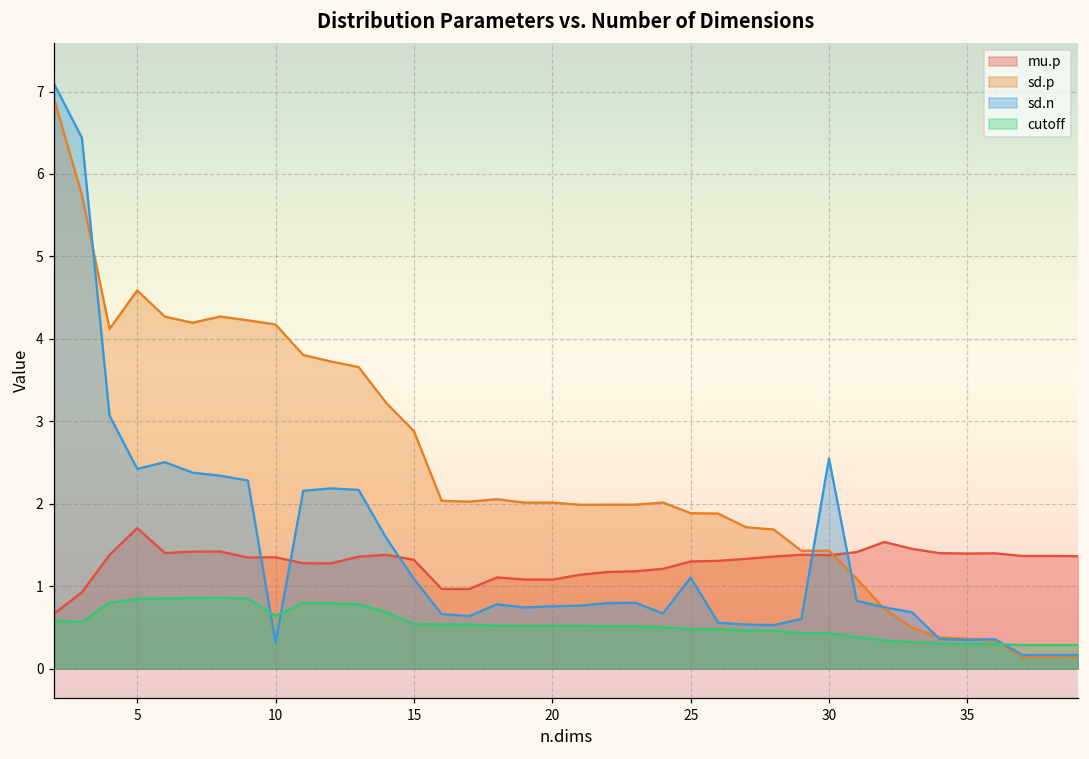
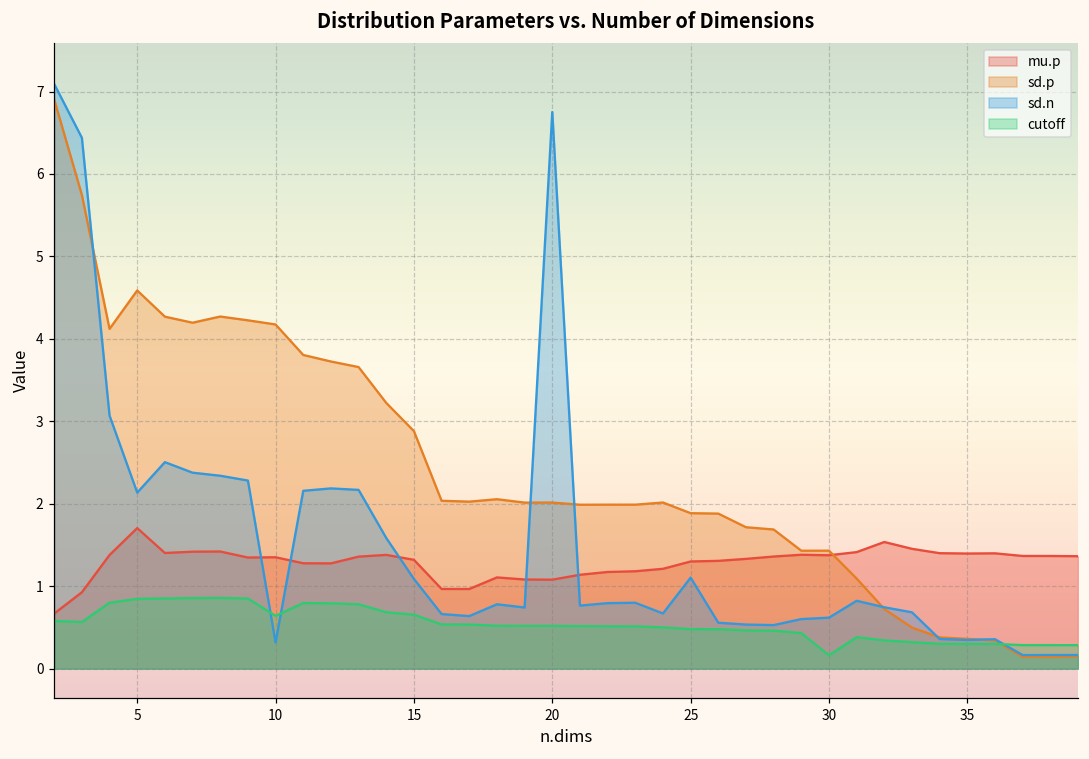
sd.n, 5: 2.4 -> 2.1
cutoff, 15: 0.5 -> 0.7
sd.n, 20: 0.8 -> 6.8
sd.n, 30: 2.5 -> 0.6
cutoff, 30: 0.4 -> 0.2
